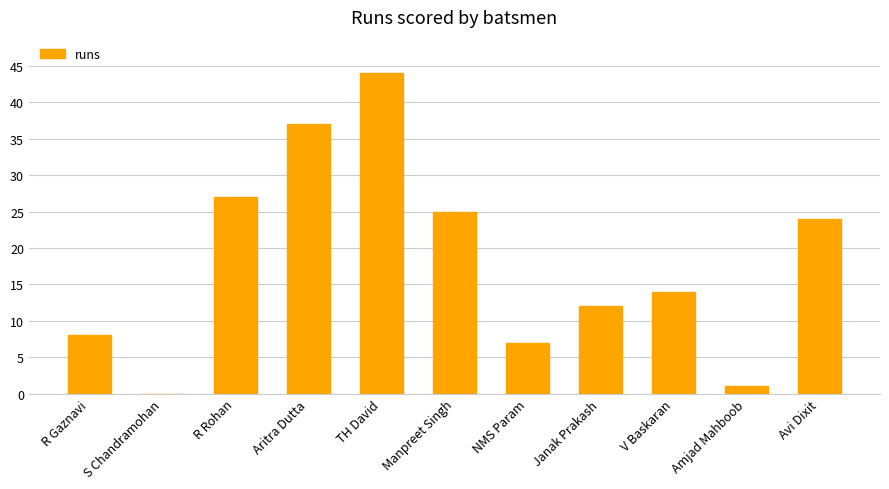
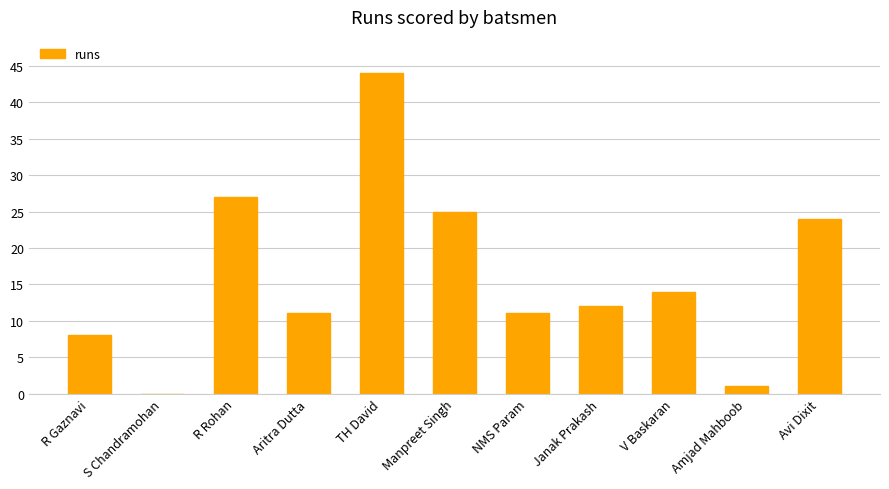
Aritra Dutta: 37 -> 11
NMS Param: 7 -> 11
